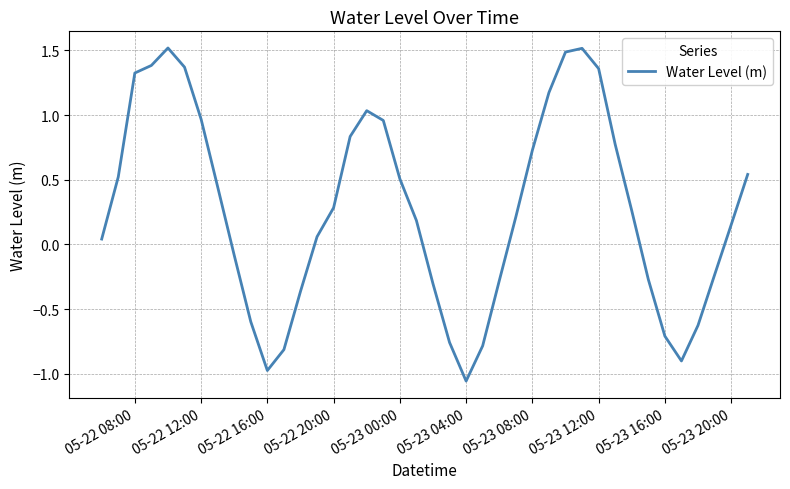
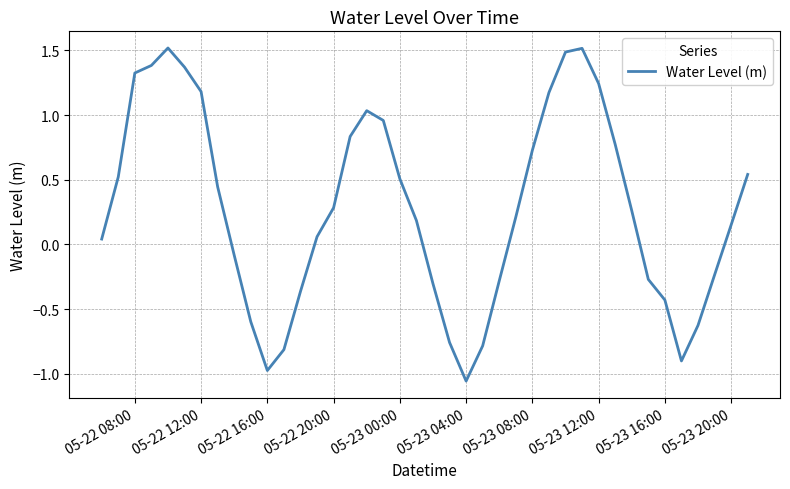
05-22 12:00: 0.97 -> 1.18
05-23 12:00: 1.36 -> 1.24
05-23 16:00: -0.71 -> -0.43
